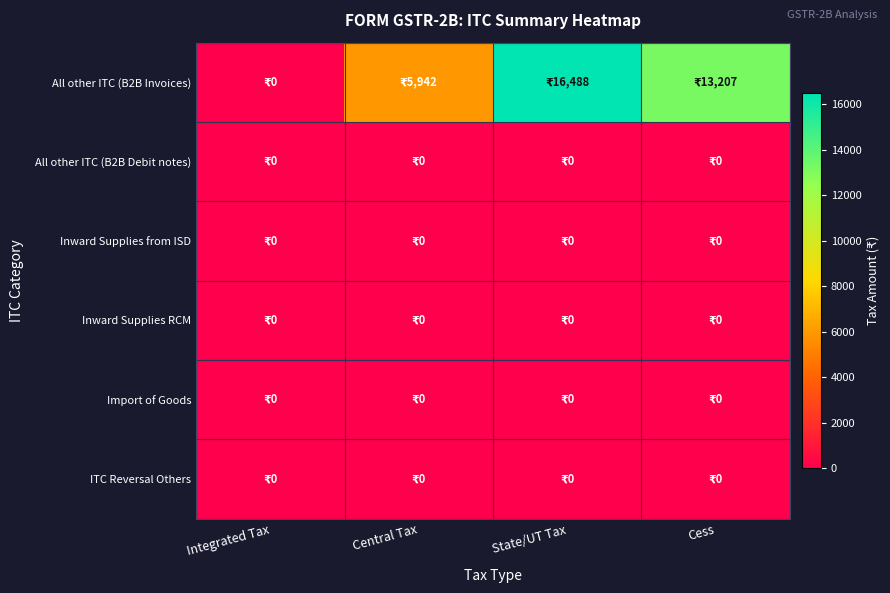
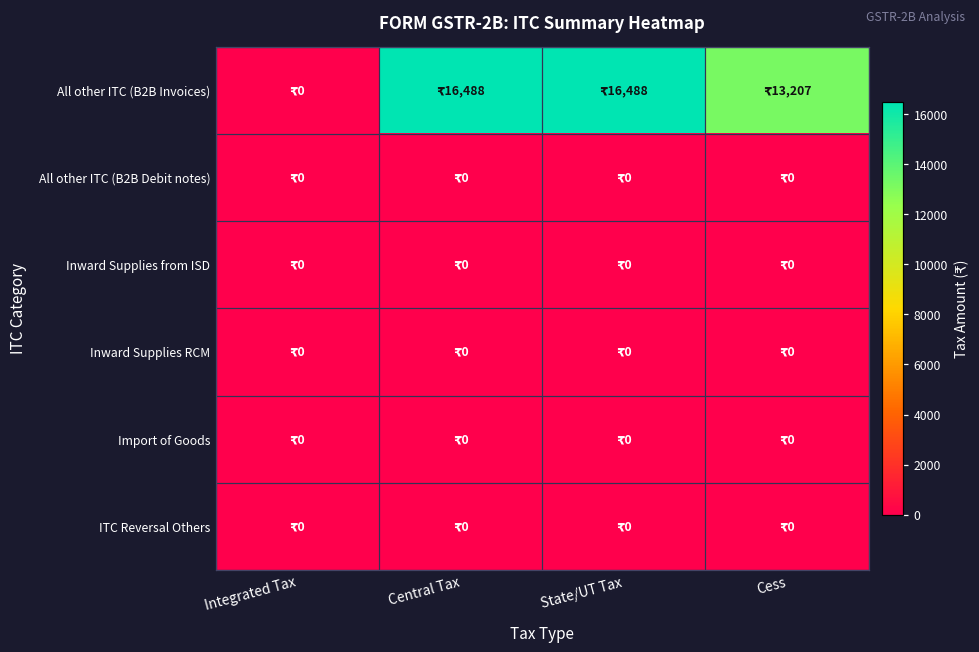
All other ITC (B2B Invoices), Central Tax: 5,942 -> 16,488
